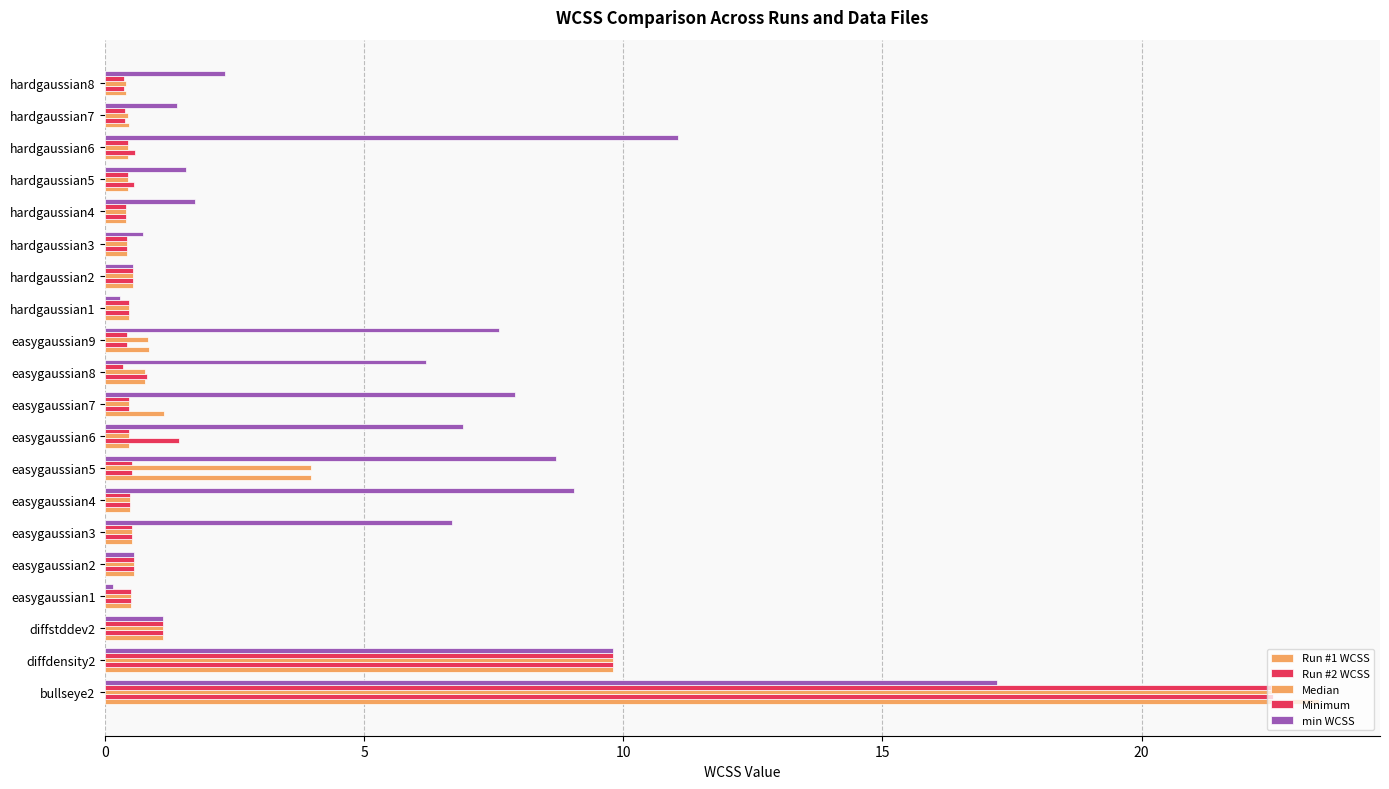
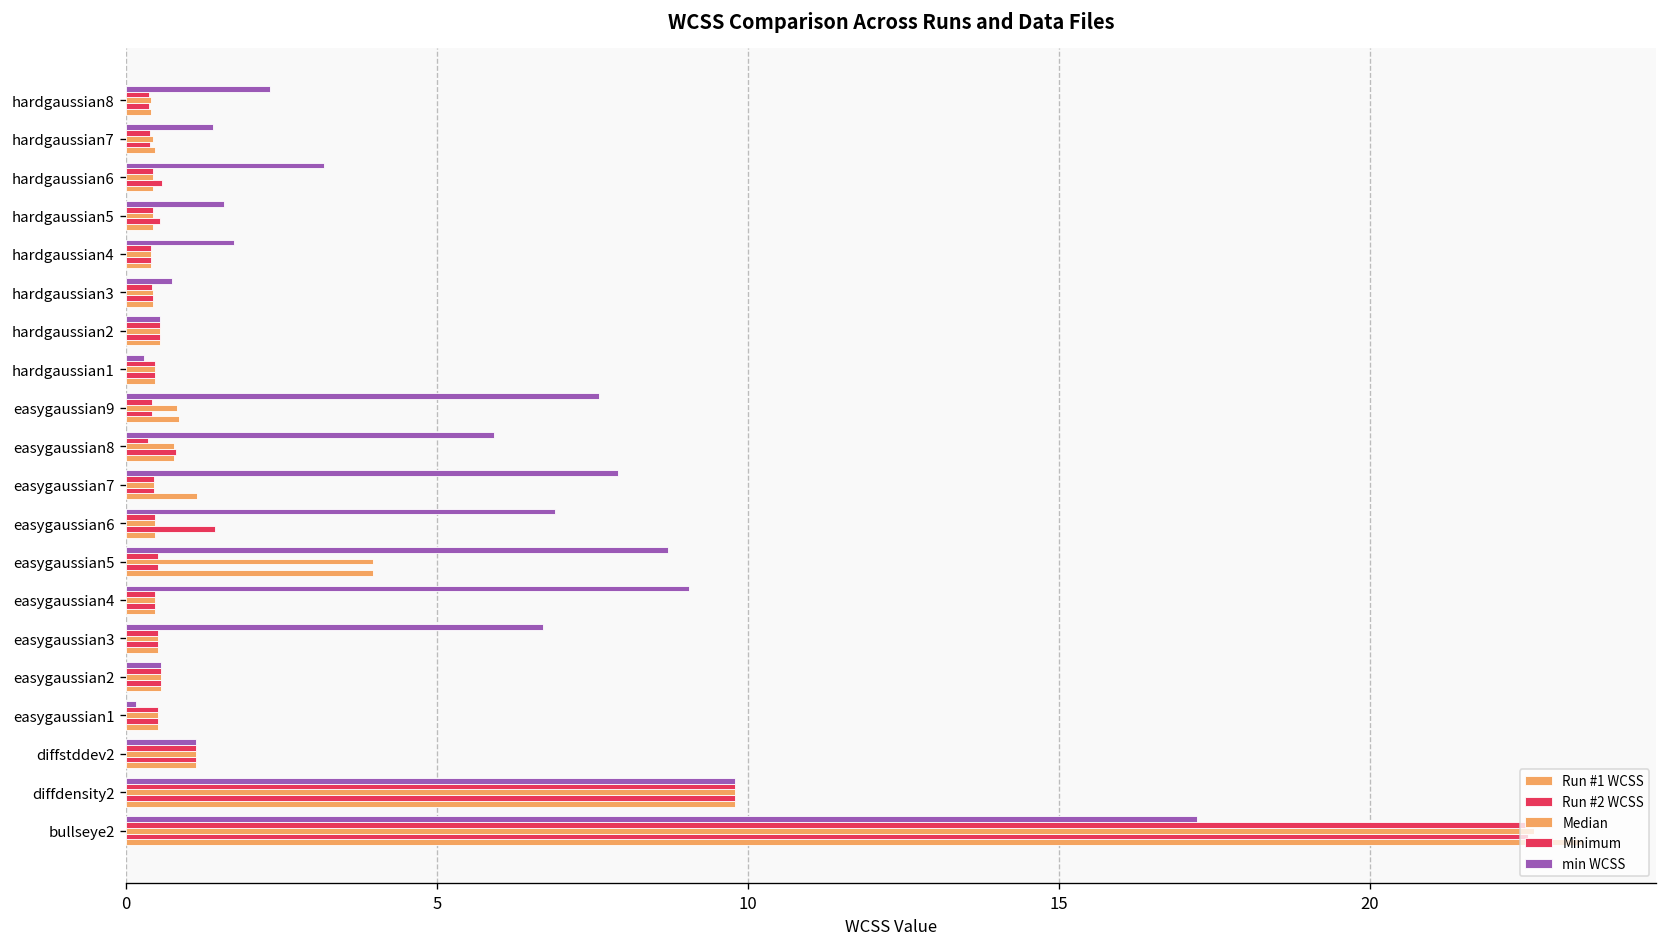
min WCSS, hardgaussian6: 11.0 -> 3.2
min WCSS, easygaussian8: 6.2 -> 5.9
